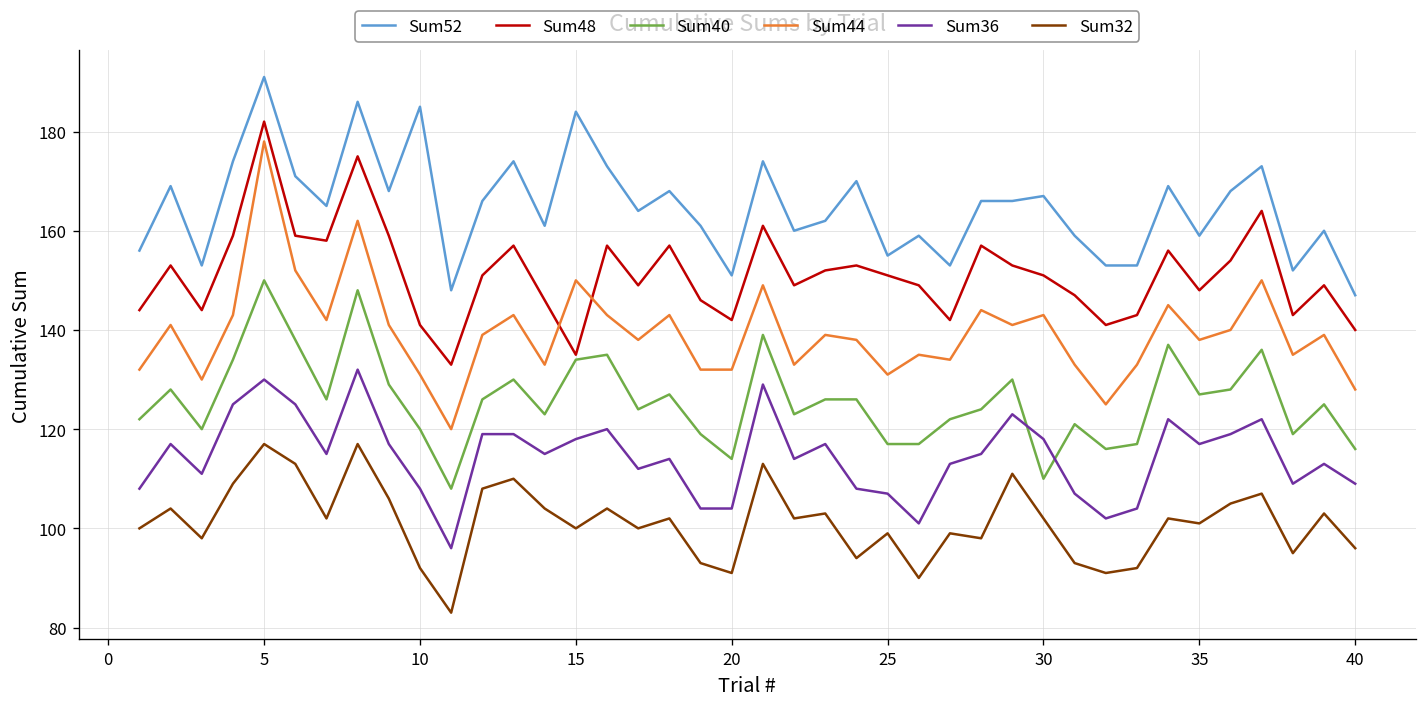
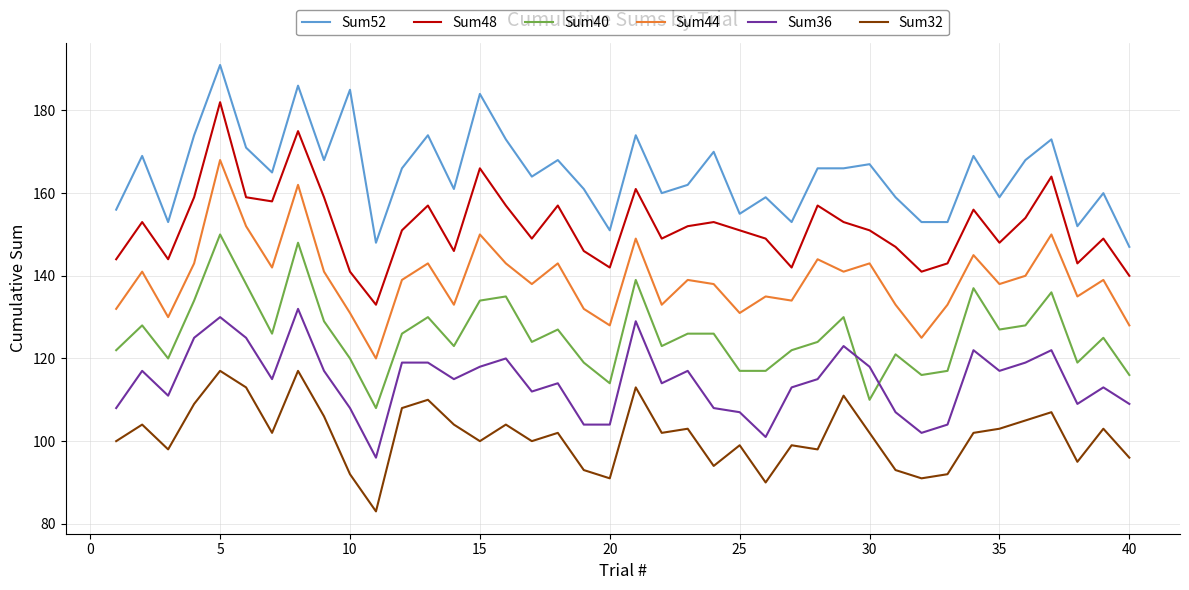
Sum44, 5: 178 -> 168
Sum48, 15: 135 -> 166
Sum44, 20: 132 -> 128
Sum32, 35: 101 -> 103
